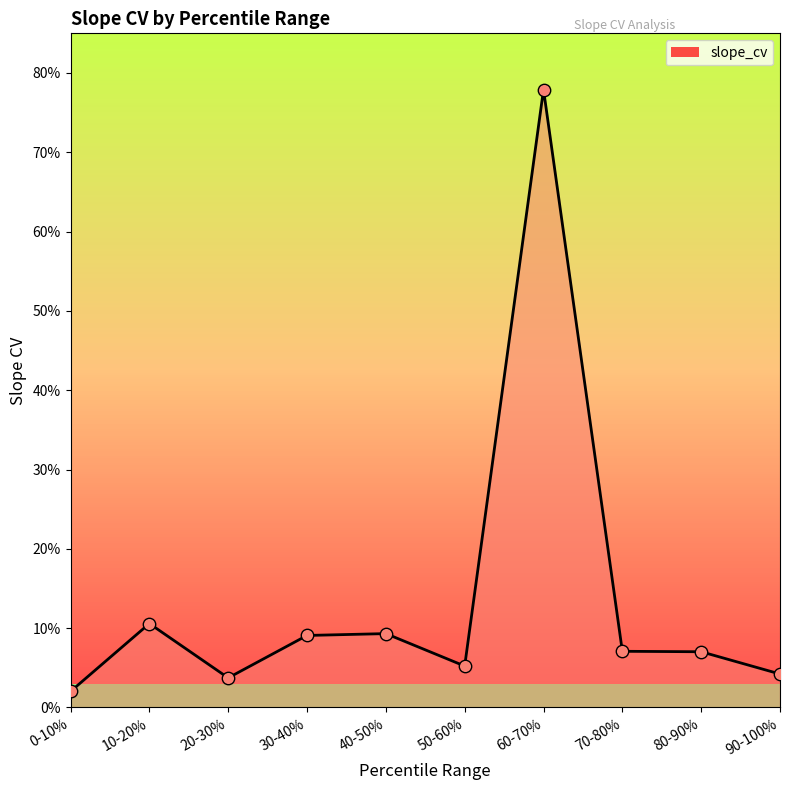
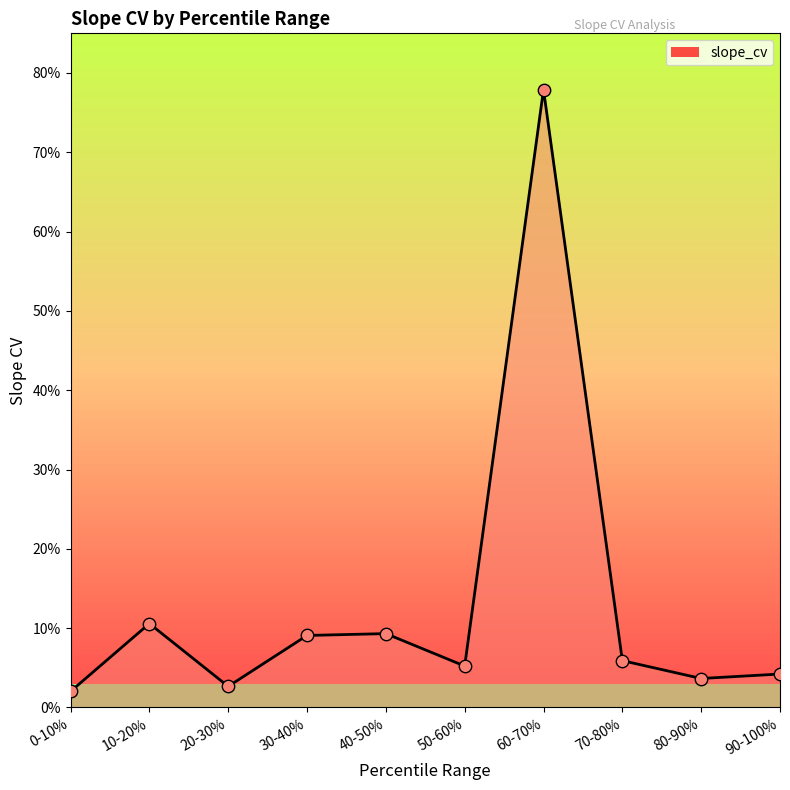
20-30%: 4% -> 3%
70-80%: 7% -> 6%
80-90%: 7% -> 4%
